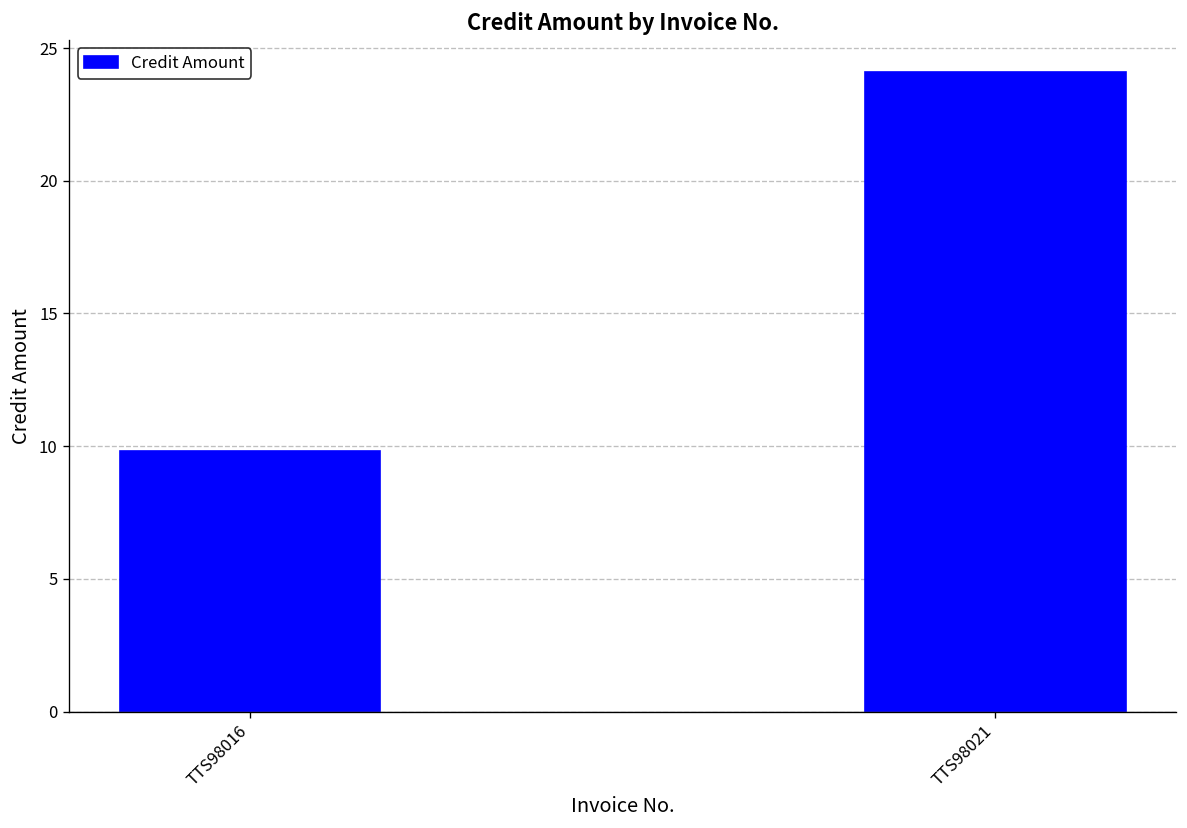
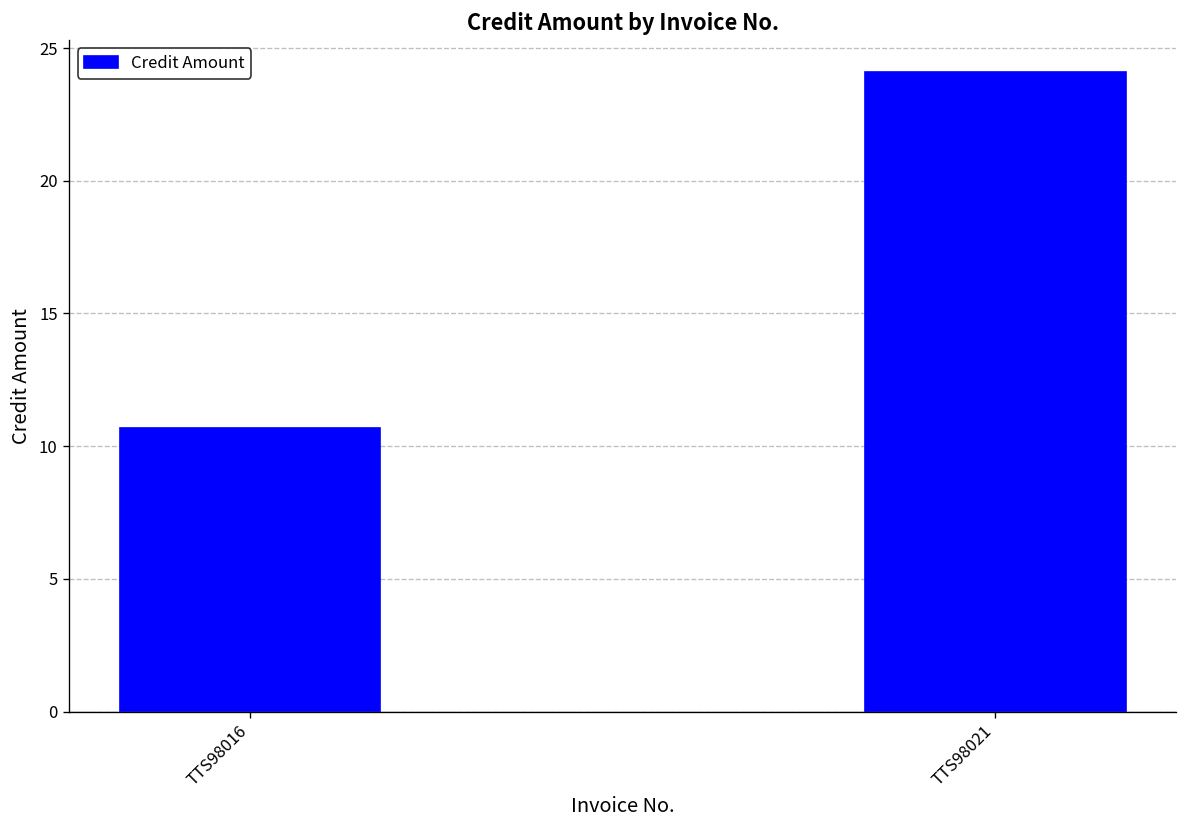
TTS98016: 9.8 -> 10.7
